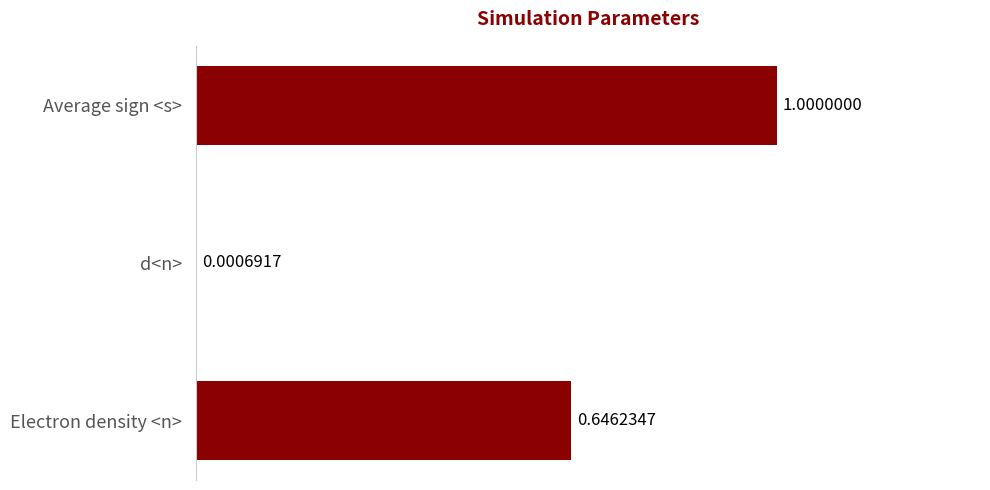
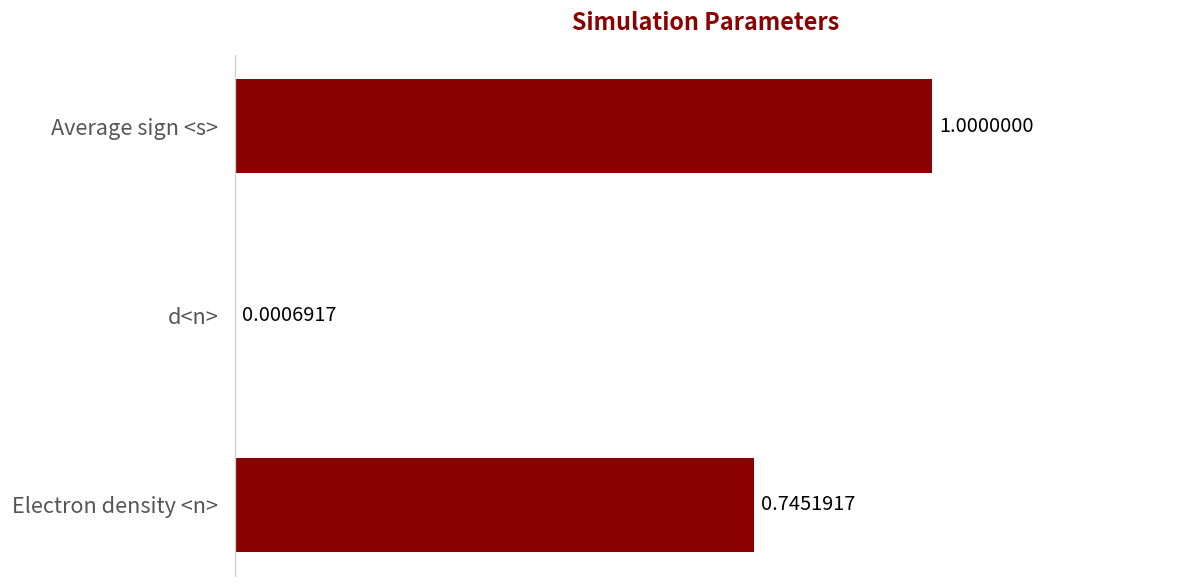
Electron density <n>: 0.6462347 -> 0.7451917
